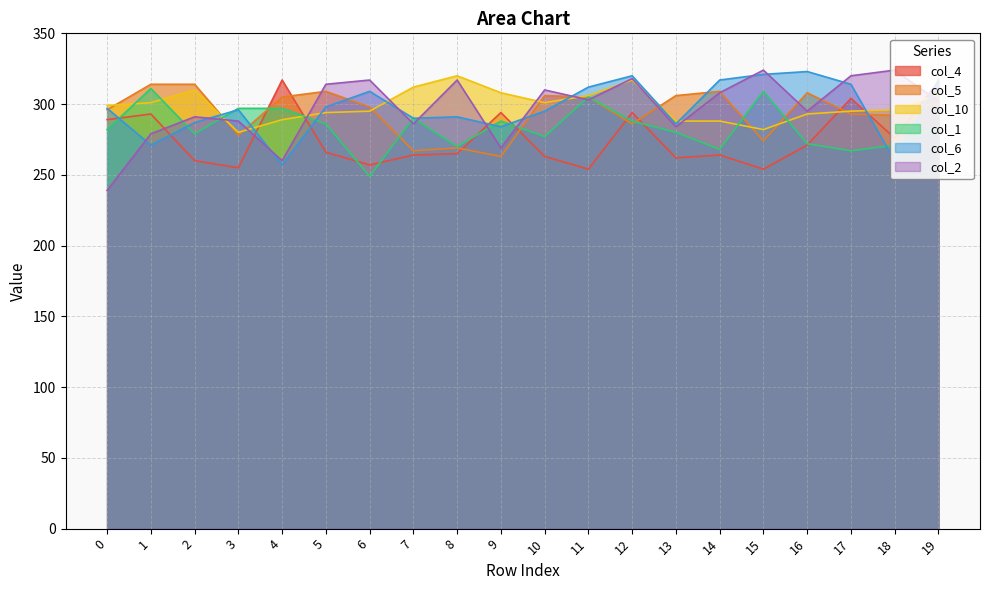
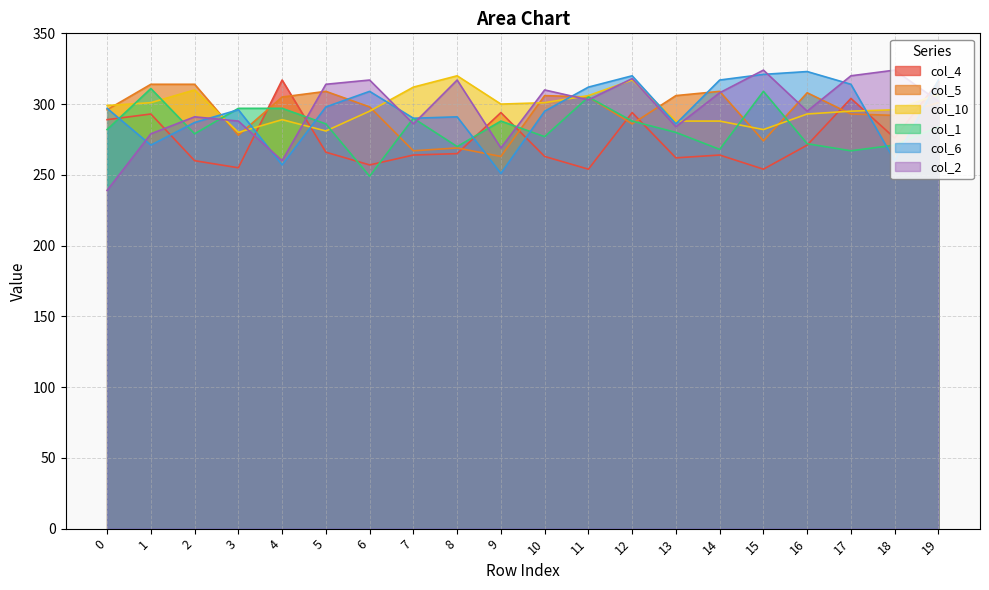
col_10, 5: 294 -> 281
col_10, 9: 308 -> 300
col_6, 9: 284 -> 251
